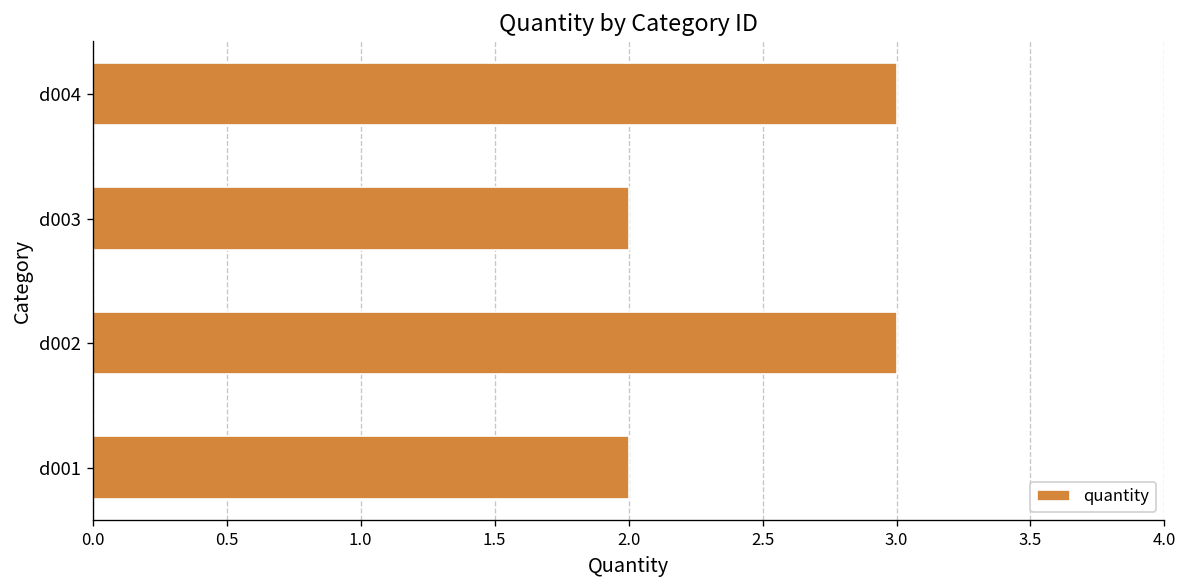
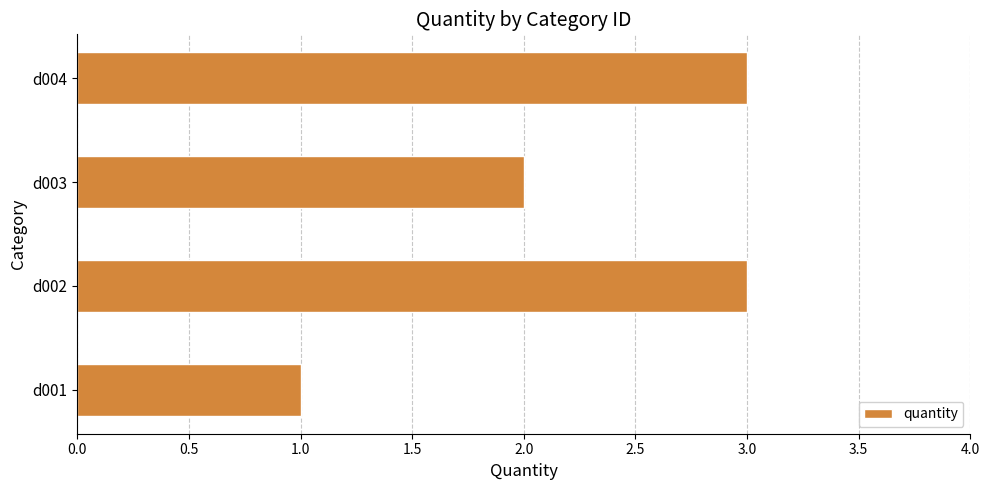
d001: 2 -> 1
